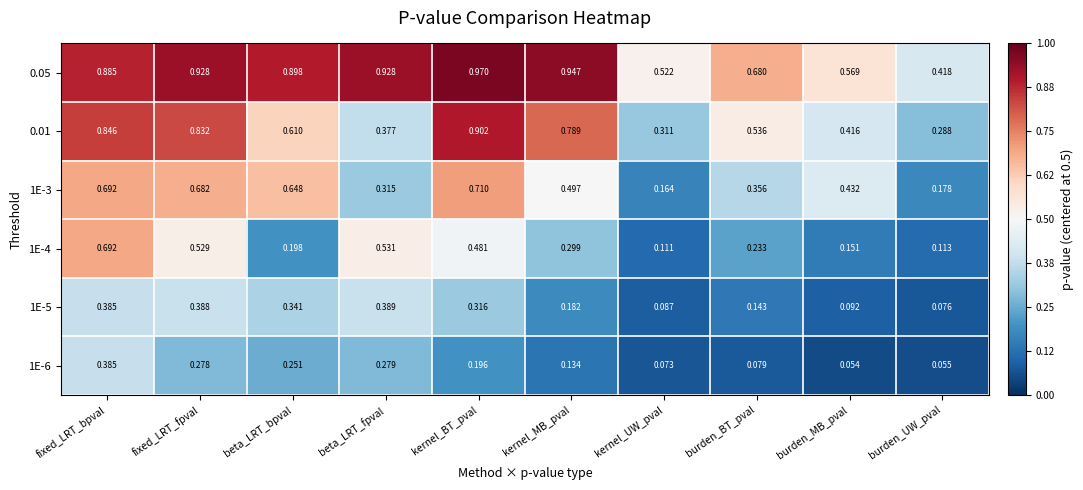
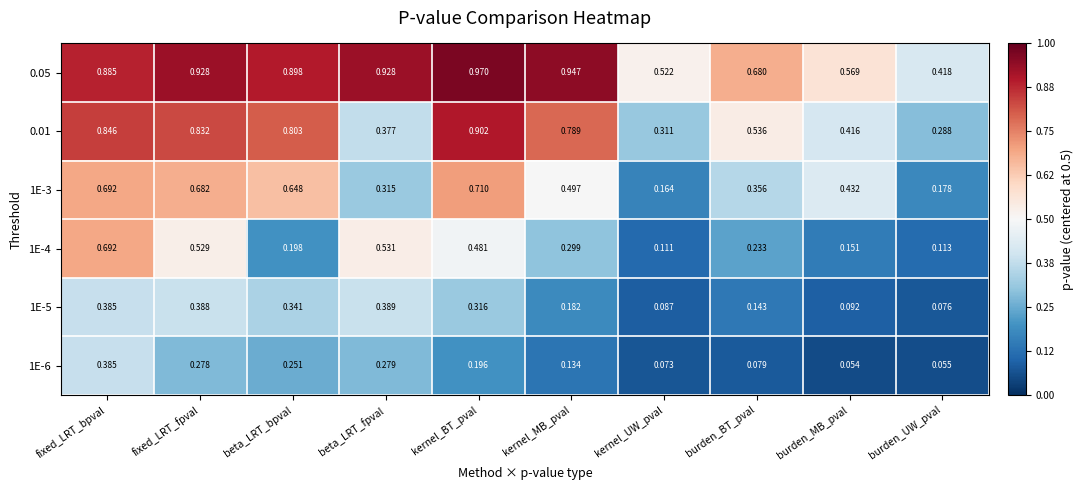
0.01, beta_LRT_bpval: 0.610 -> 0.803
